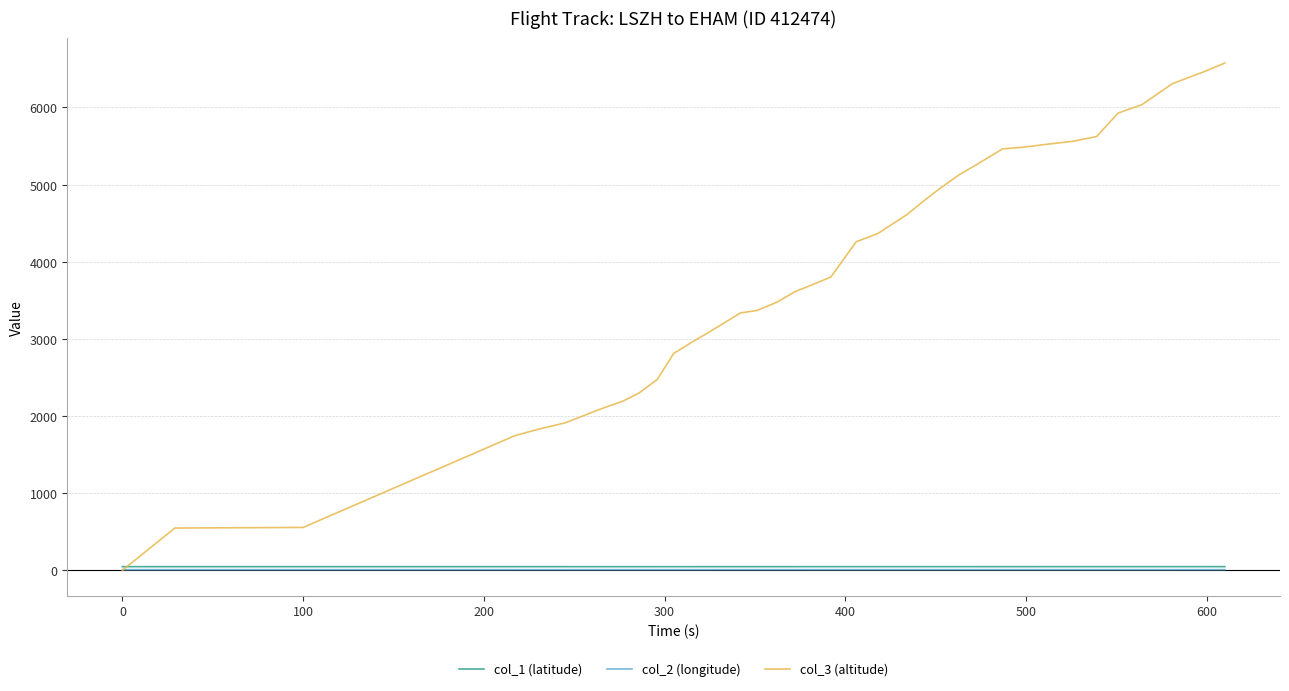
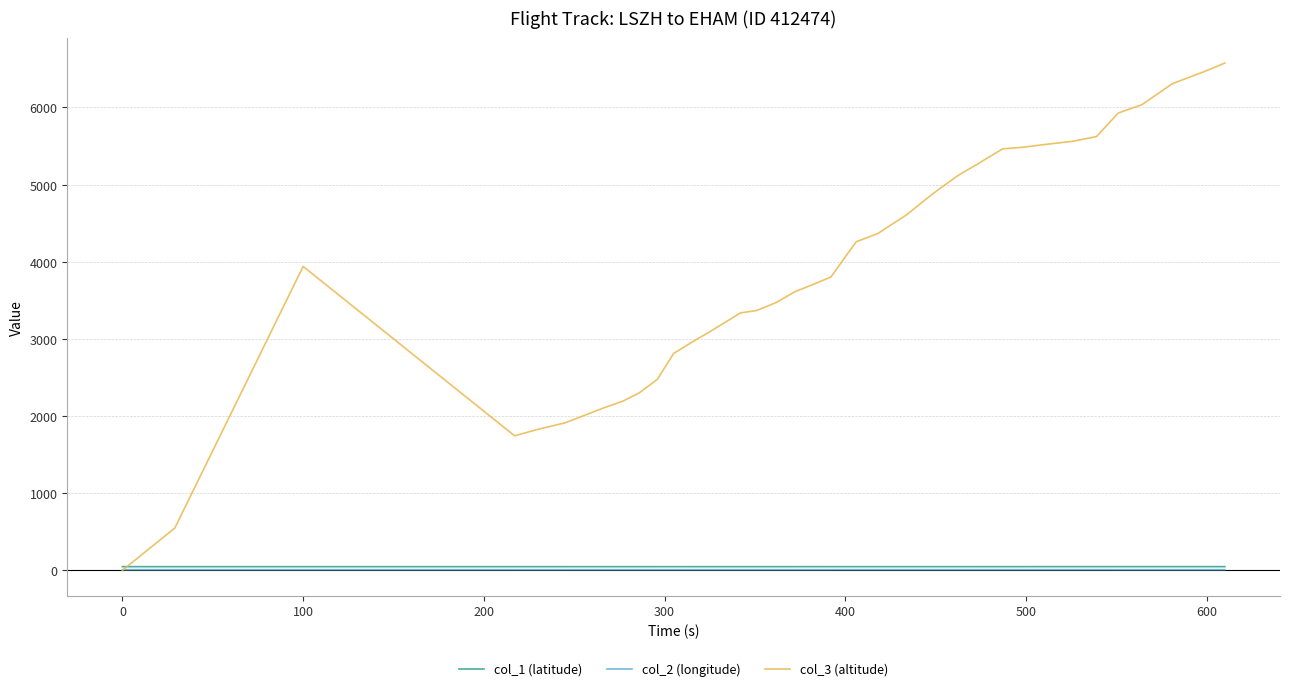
col_3 (altitude), 100: 600 -> 3900
